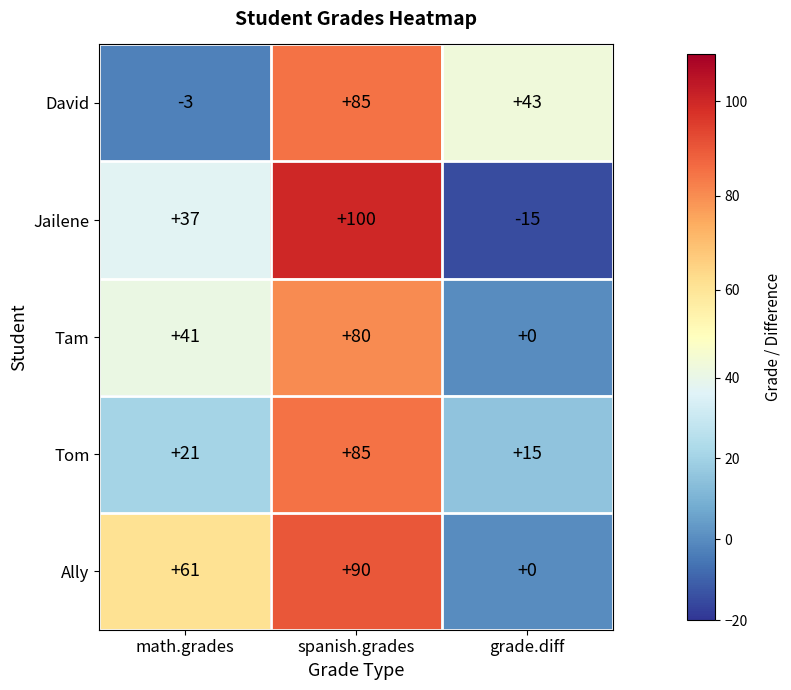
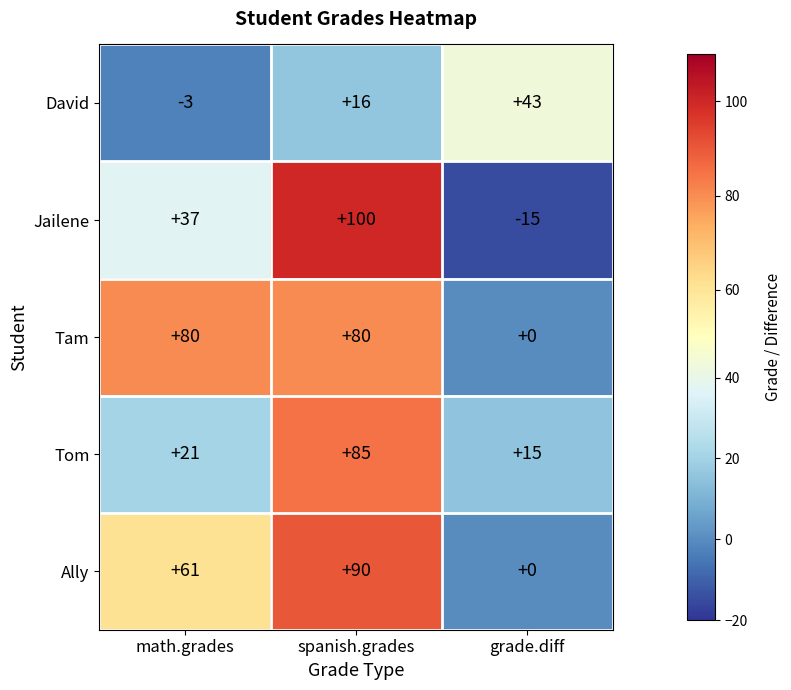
David, spanish.grades: +85 -> +16
Tam, math.grades: +41 -> +80
